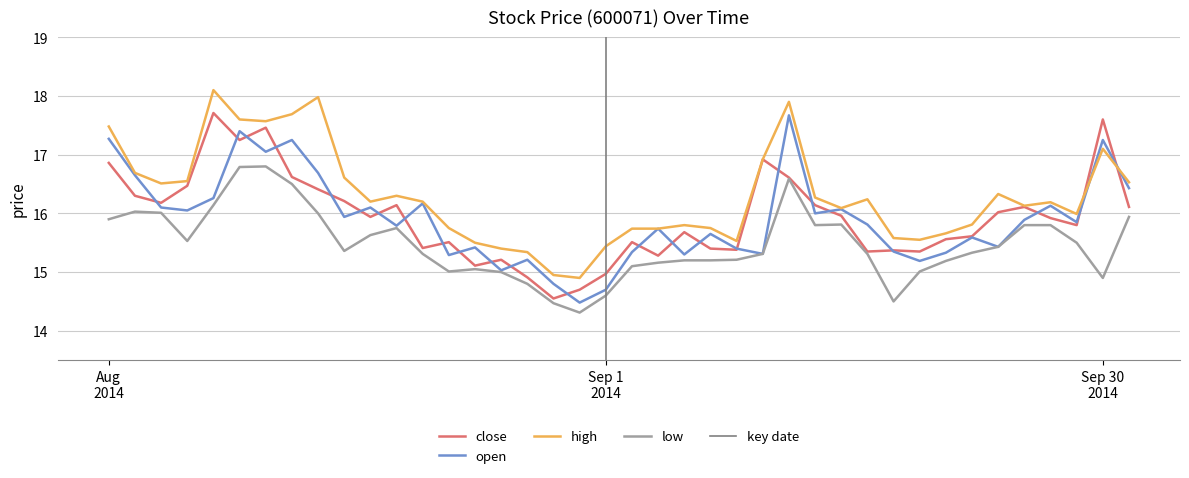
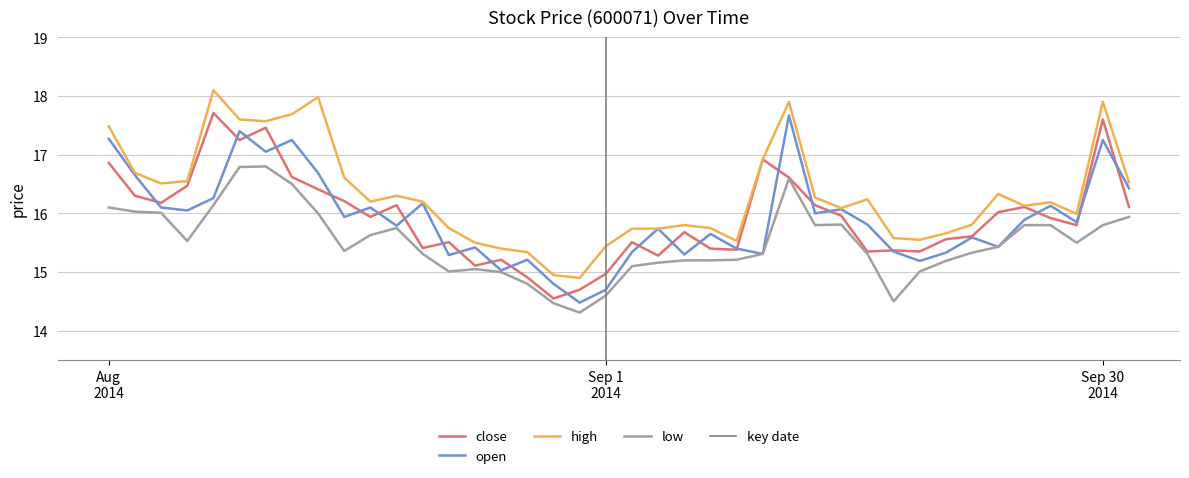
low, Aug 2014: 15.9 -> 16.1
high, Sep 30 2014: 17.1 -> 17.9
low, Sep 30 2014: 14.9 -> 15.8
